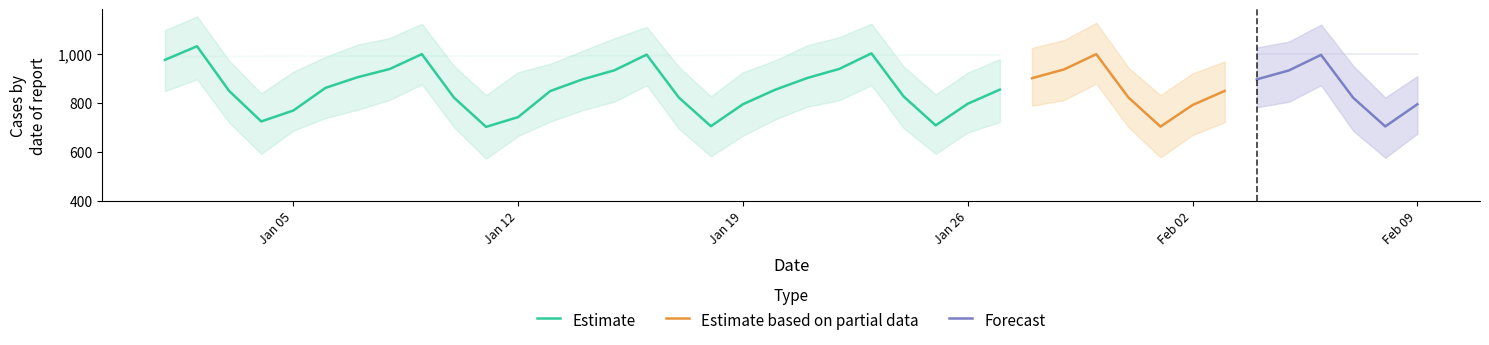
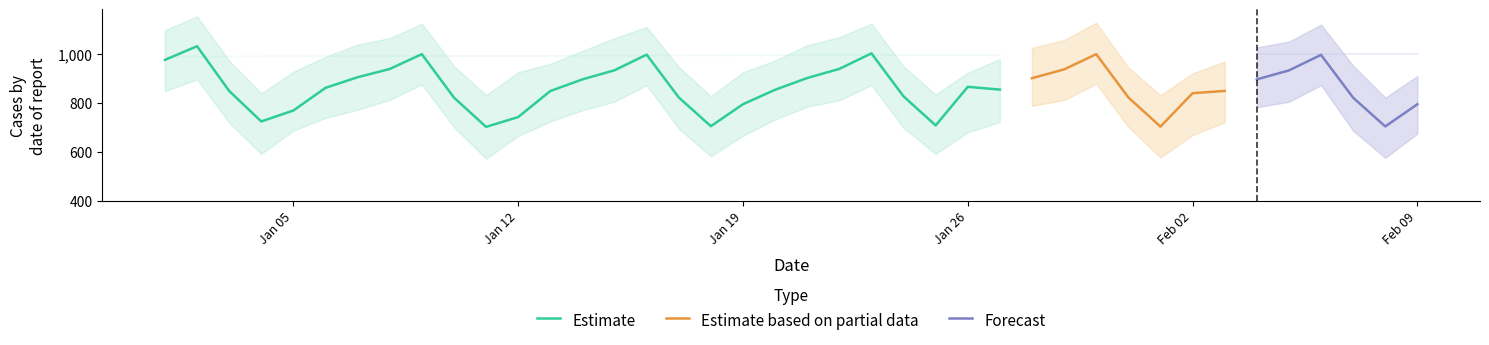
Estimate, Jan 26: 800 -> 870
Estimate based on partial data, Feb 02: 790 -> 840
